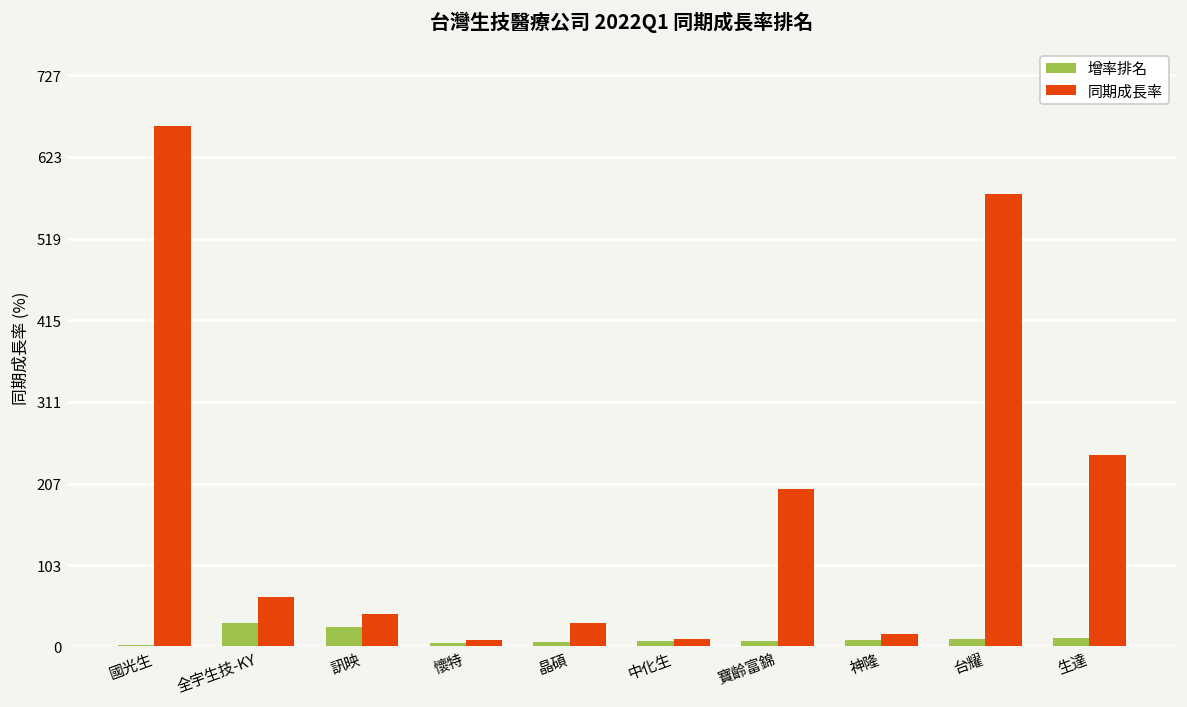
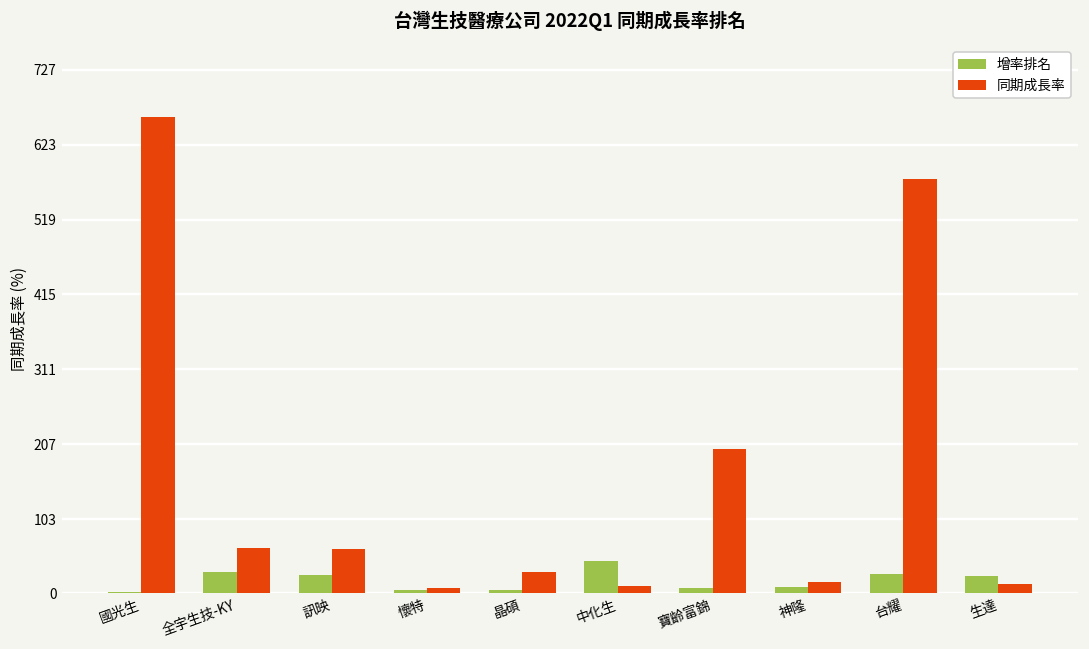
同期成長率, 訊映: 40 -> 60
增率排名, 中化生: 10 -> 50
增率排名, 台耀: 10 -> 30
增率排名, 生達: 10 -> 20
同期成長率, 生達: 240 -> 10
